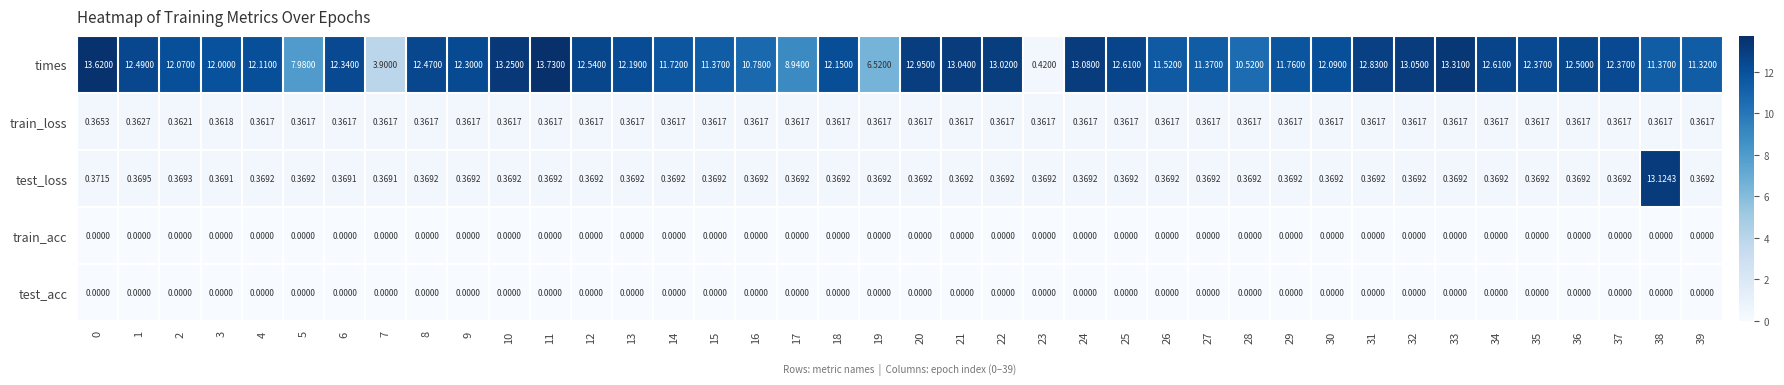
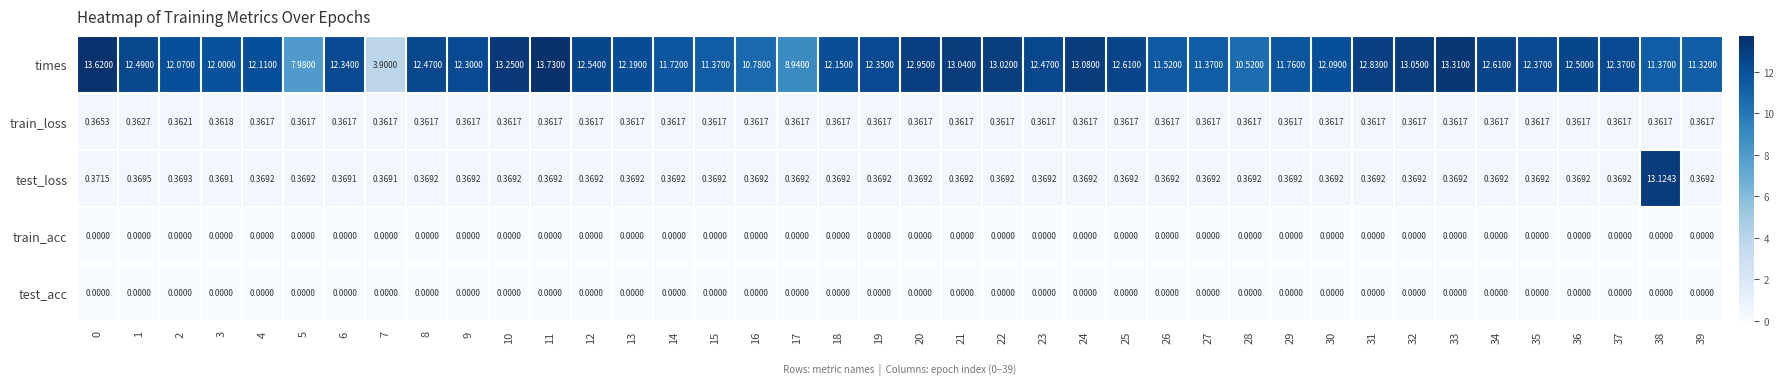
times, 19: 6.5200 -> 12.3500
times, 23: 0.4200 -> 12.4700
